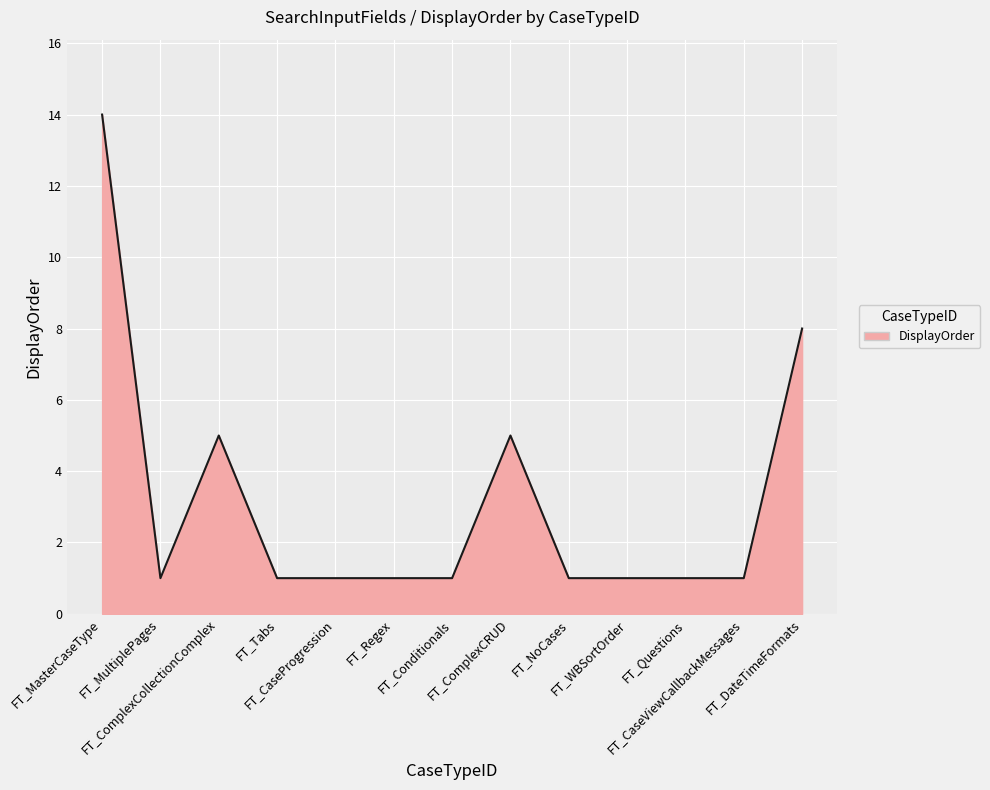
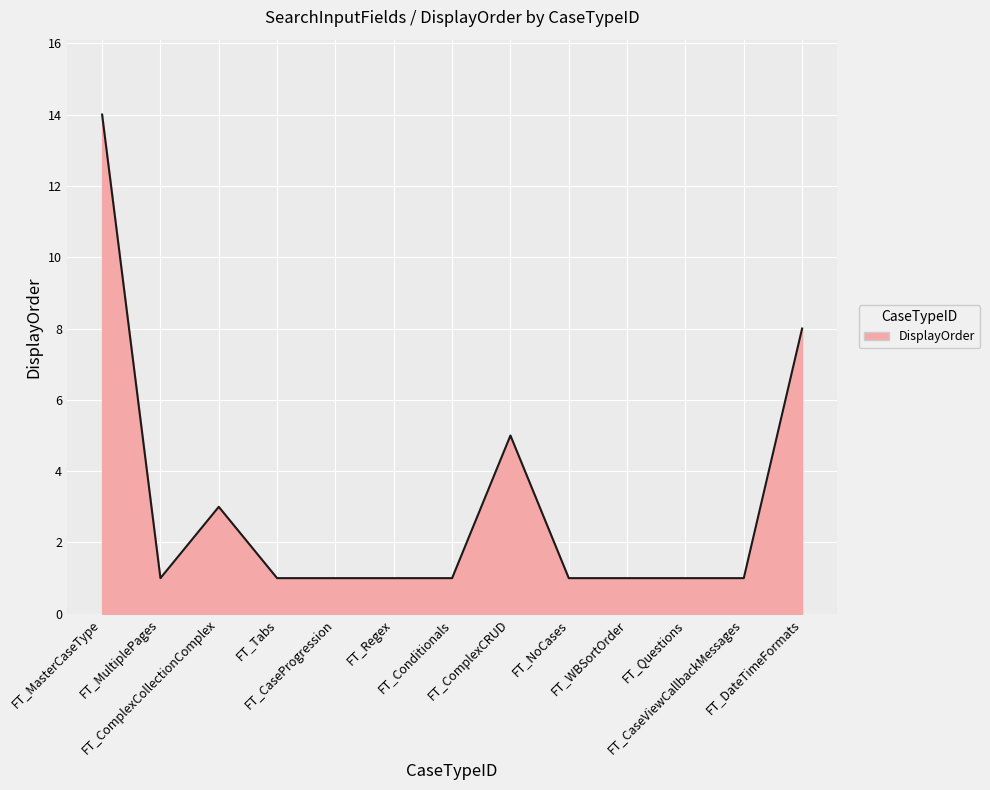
FT_ComplexCollectionComplex: 5 -> 3
